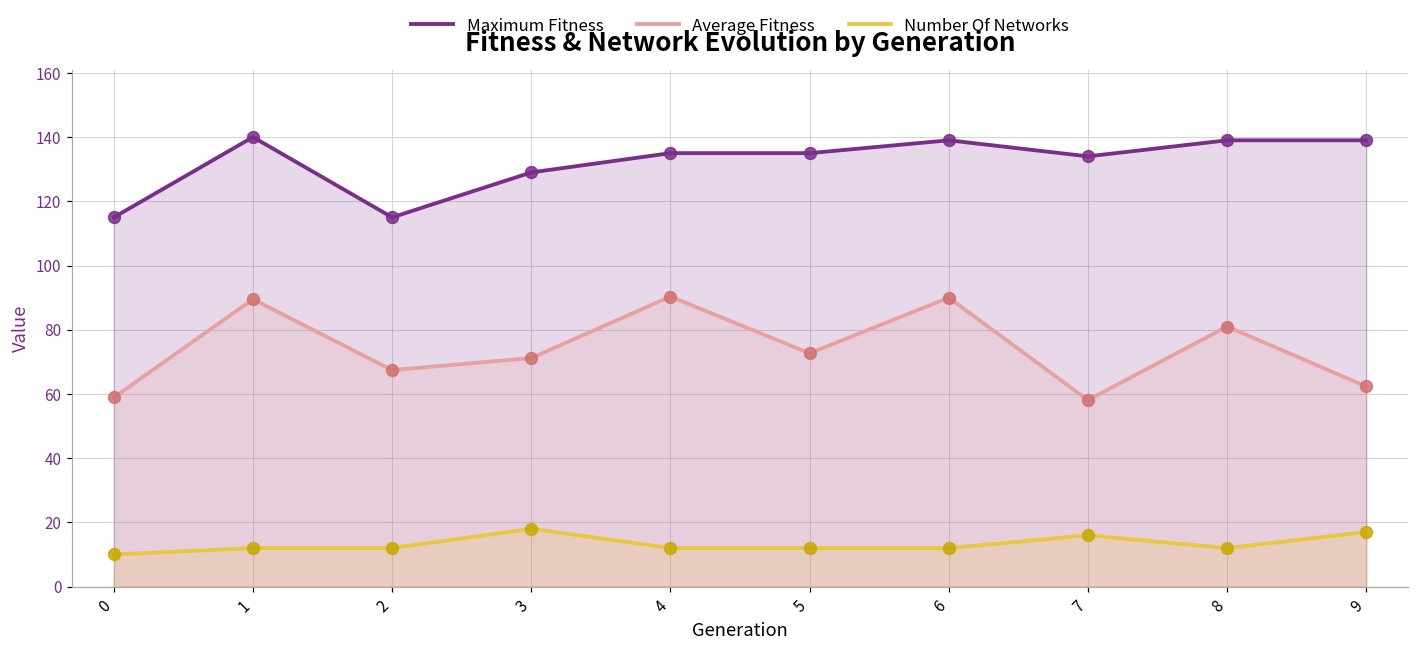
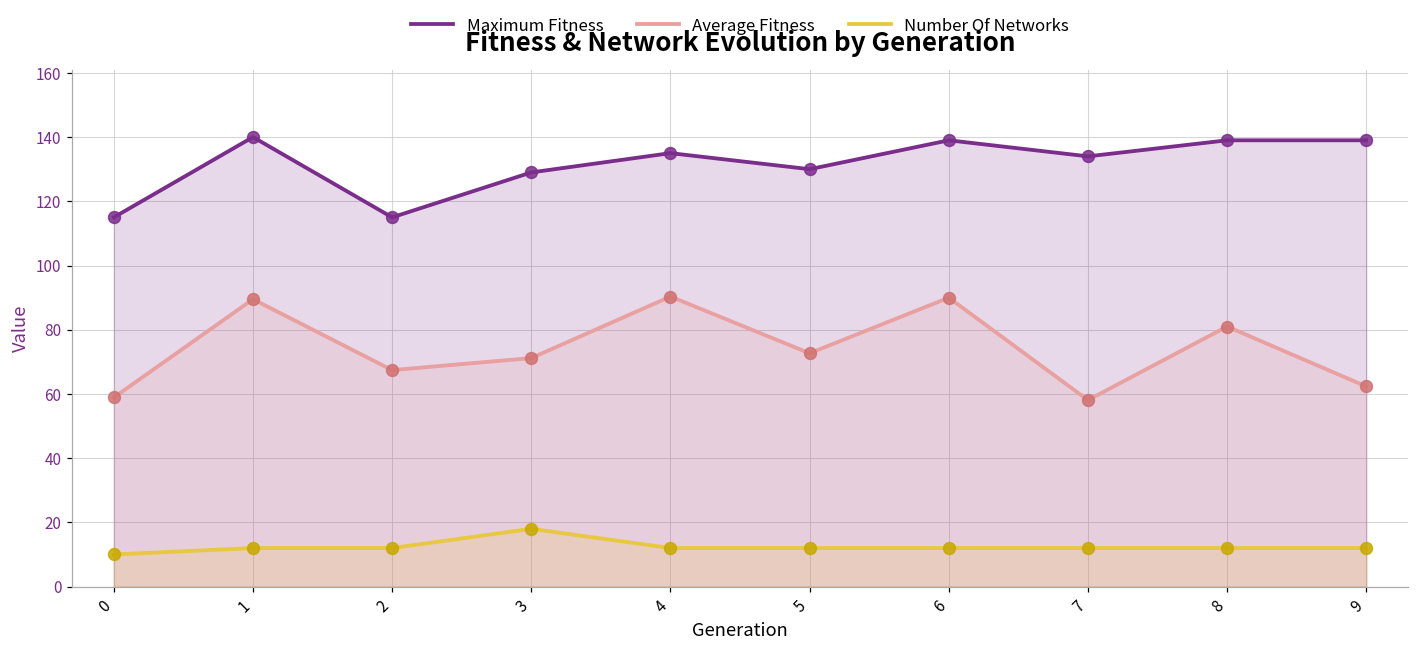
Maximum Fitness, 5: 135 -> 130
Number Of Networks, 7: 16 -> 12
Number Of Networks, 9: 17 -> 12
